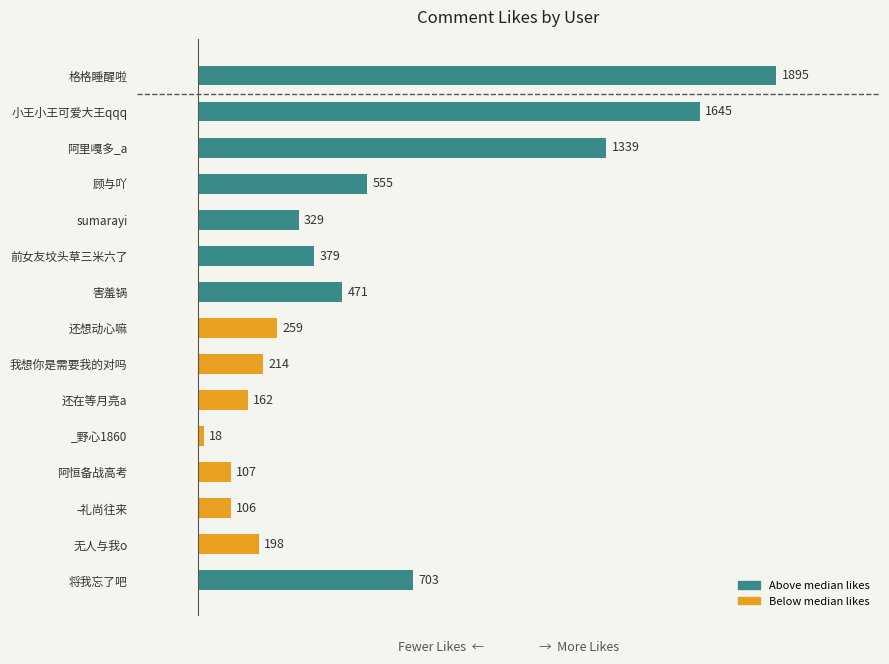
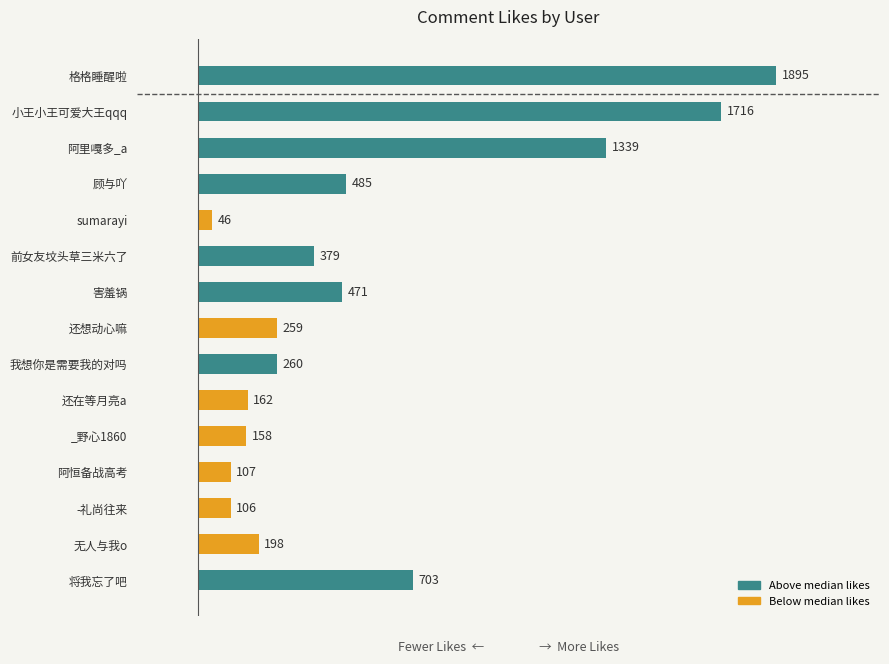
小王小王可爱大王qqq: 1645 -> 1716
顾与吖: 555 -> 485
sumarayi: 329 -> 46
我想你是需要我的对吗: 214 -> 260
_野心1860: 18 -> 158
